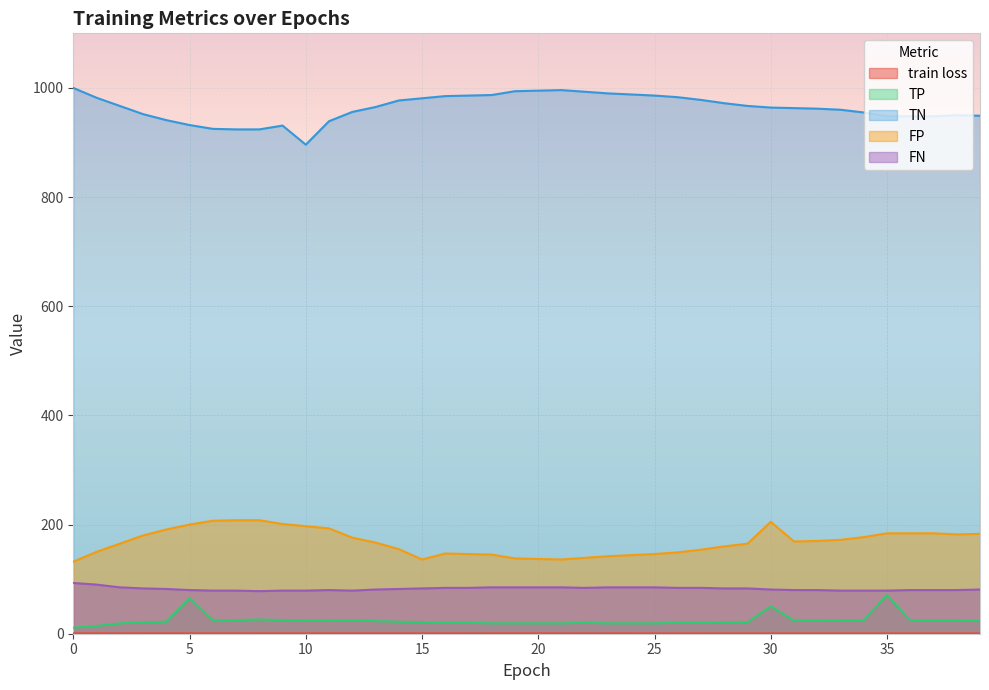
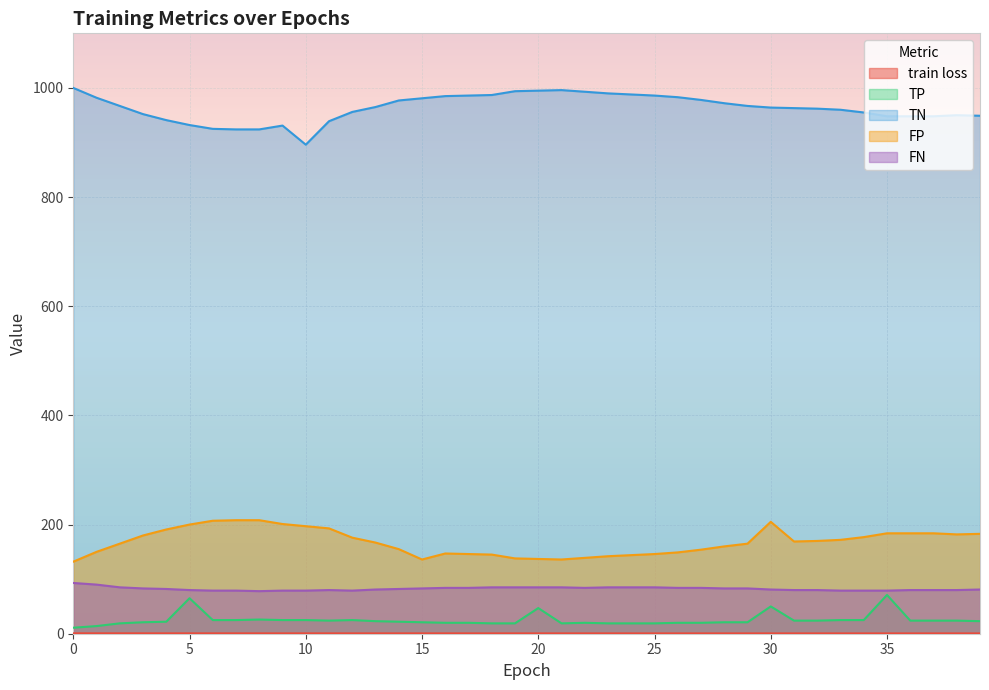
TP, 20: 20 -> 50
